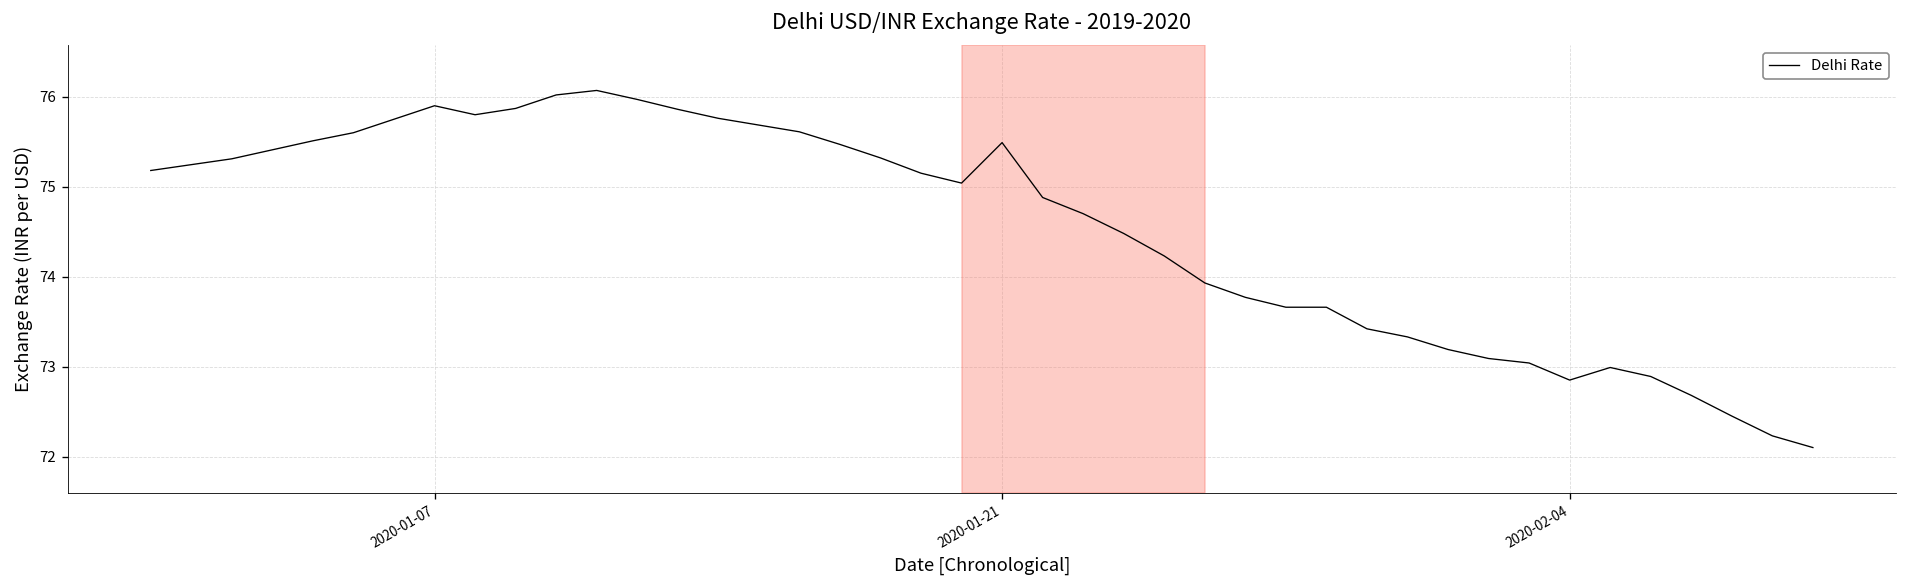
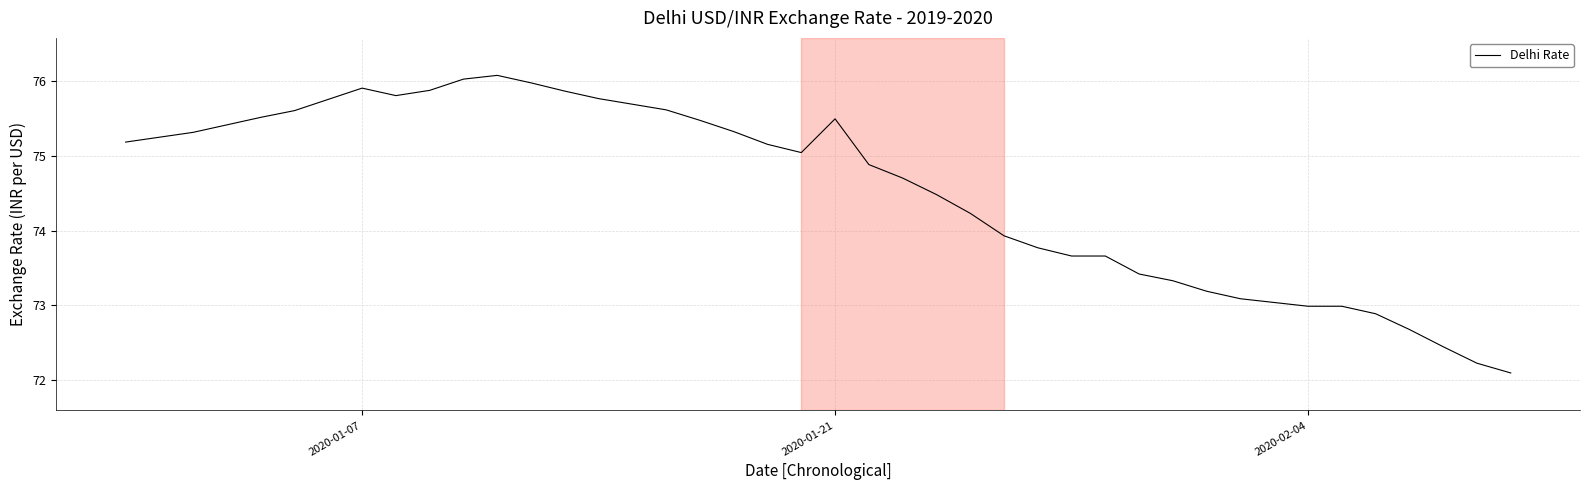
2020-02-04: 72.9 -> 73.0
